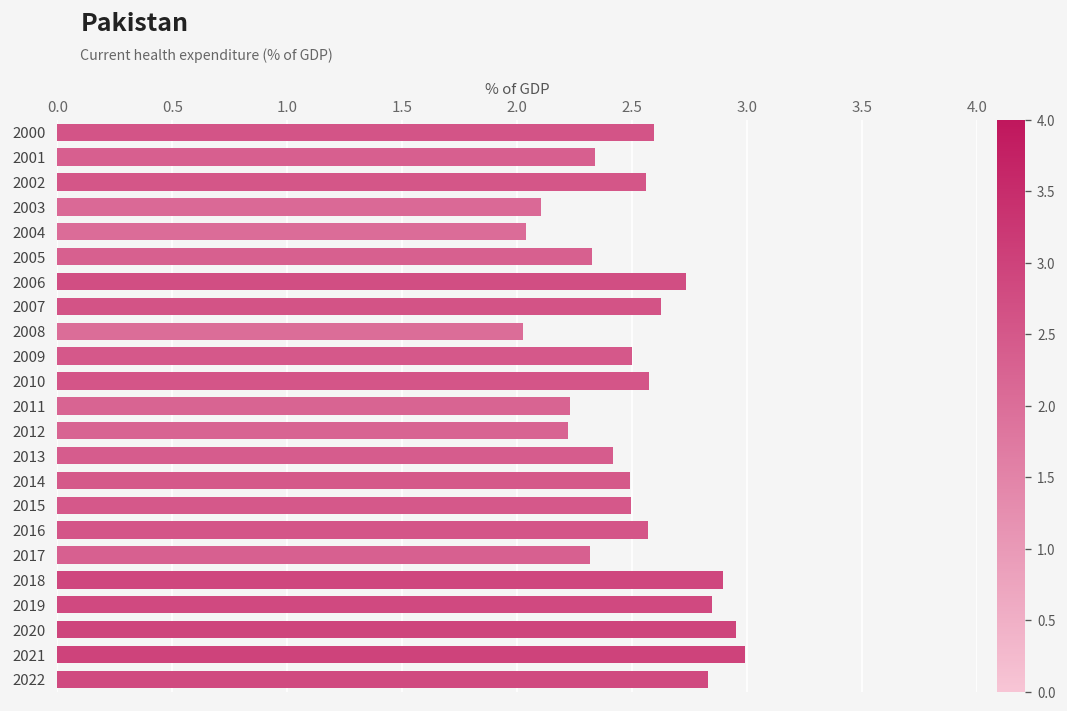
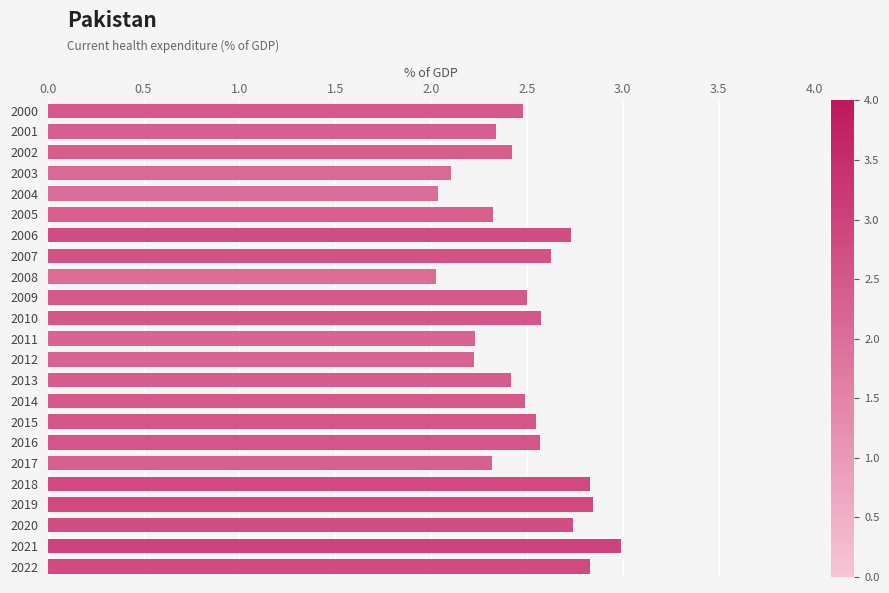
2000: 2.59 -> 2.48
2002: 2.56 -> 2.42
2015: 2.49 -> 2.55
2018: 2.89 -> 2.83
2020: 2.95 -> 2.74
